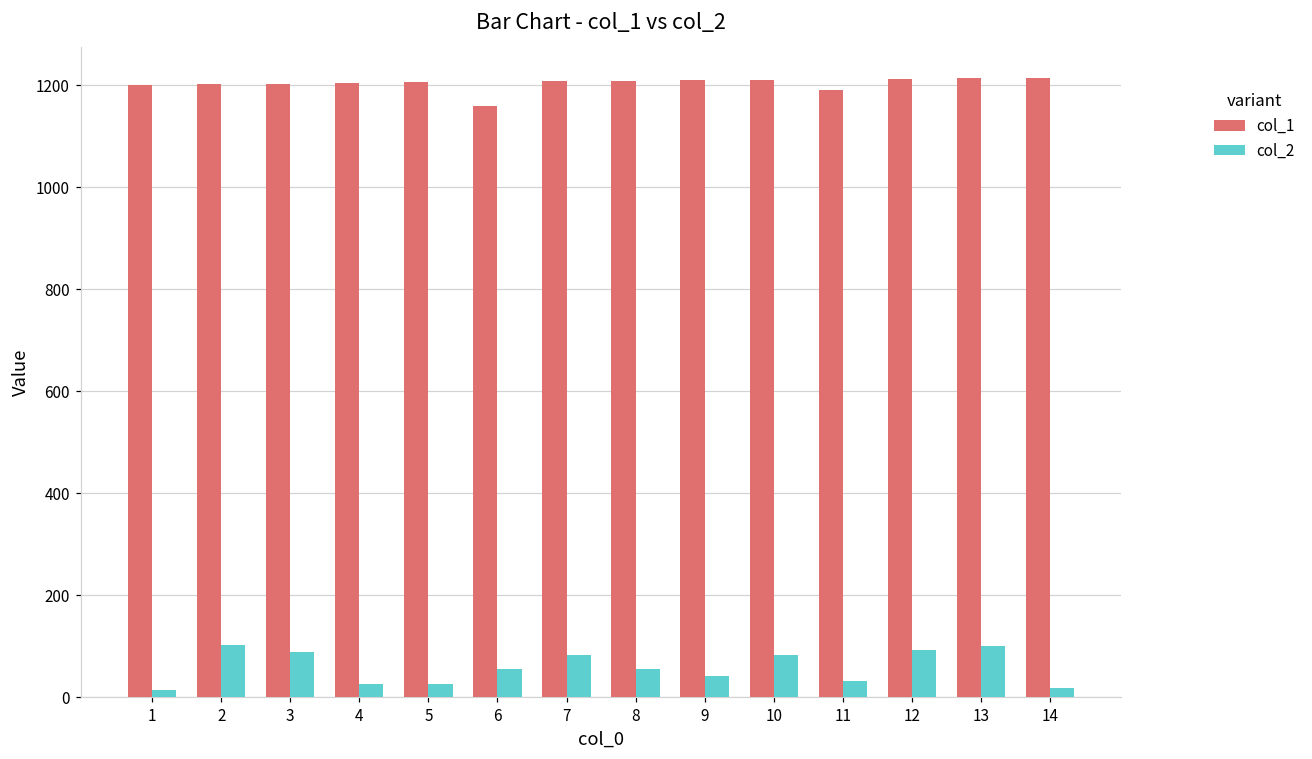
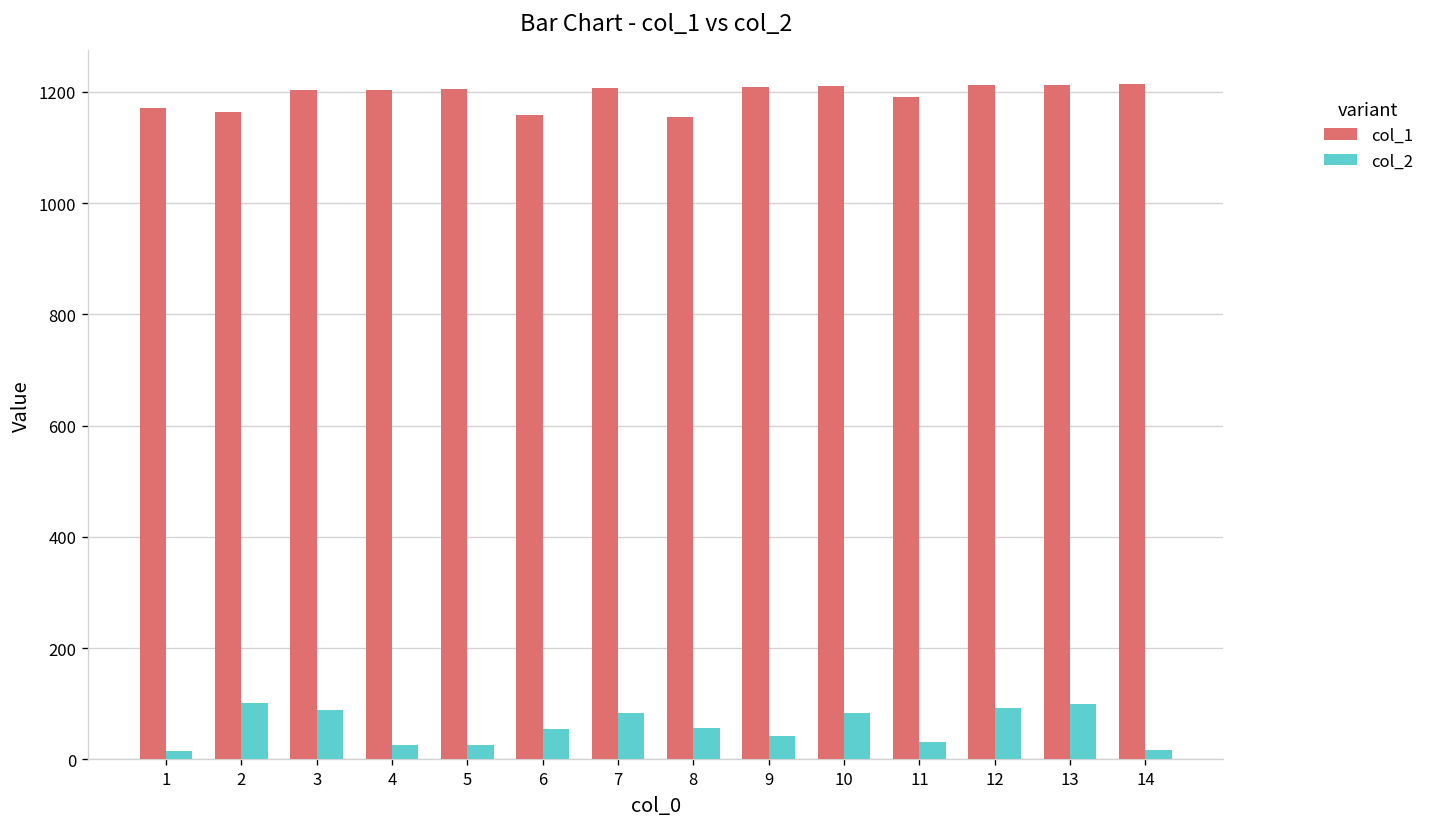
col_1, 1: 1200 -> 1170
col_1, 2: 1200 -> 1160
col_1, 8: 1210 -> 1150
